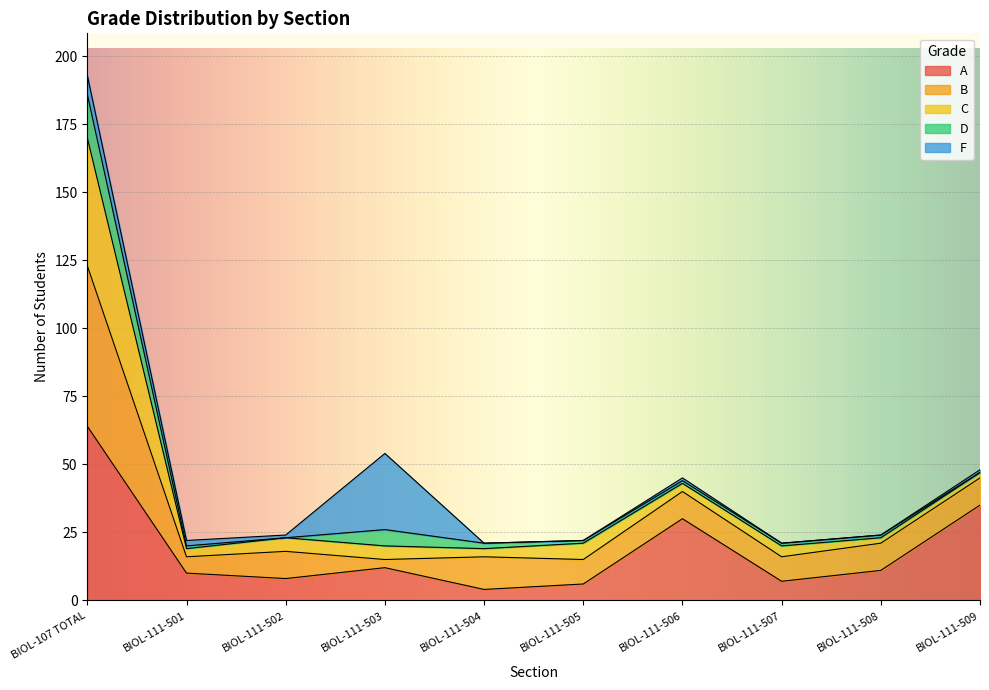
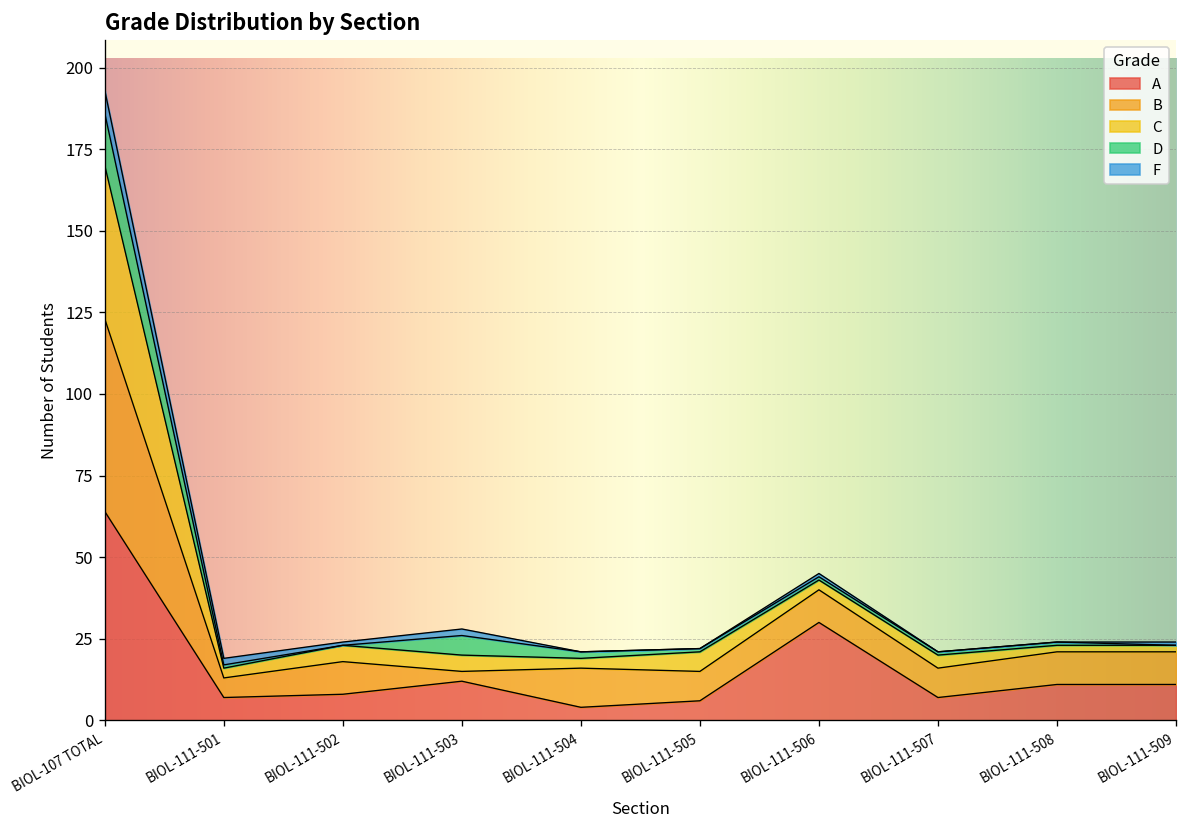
A, BIOL-111-501: 10 -> 7
F, BIOL-111-503: 28 -> 2
A, BIOL-111-509: 35 -> 11
